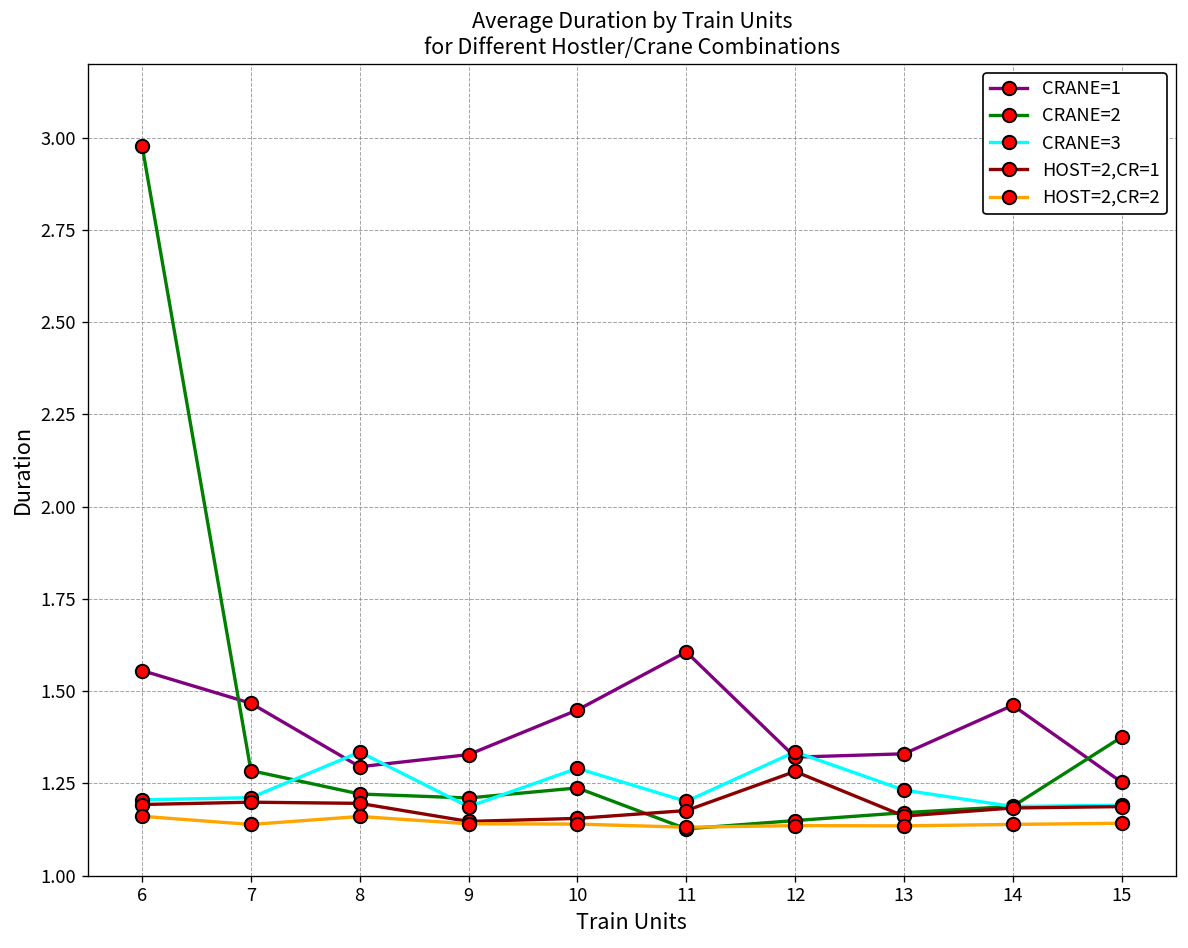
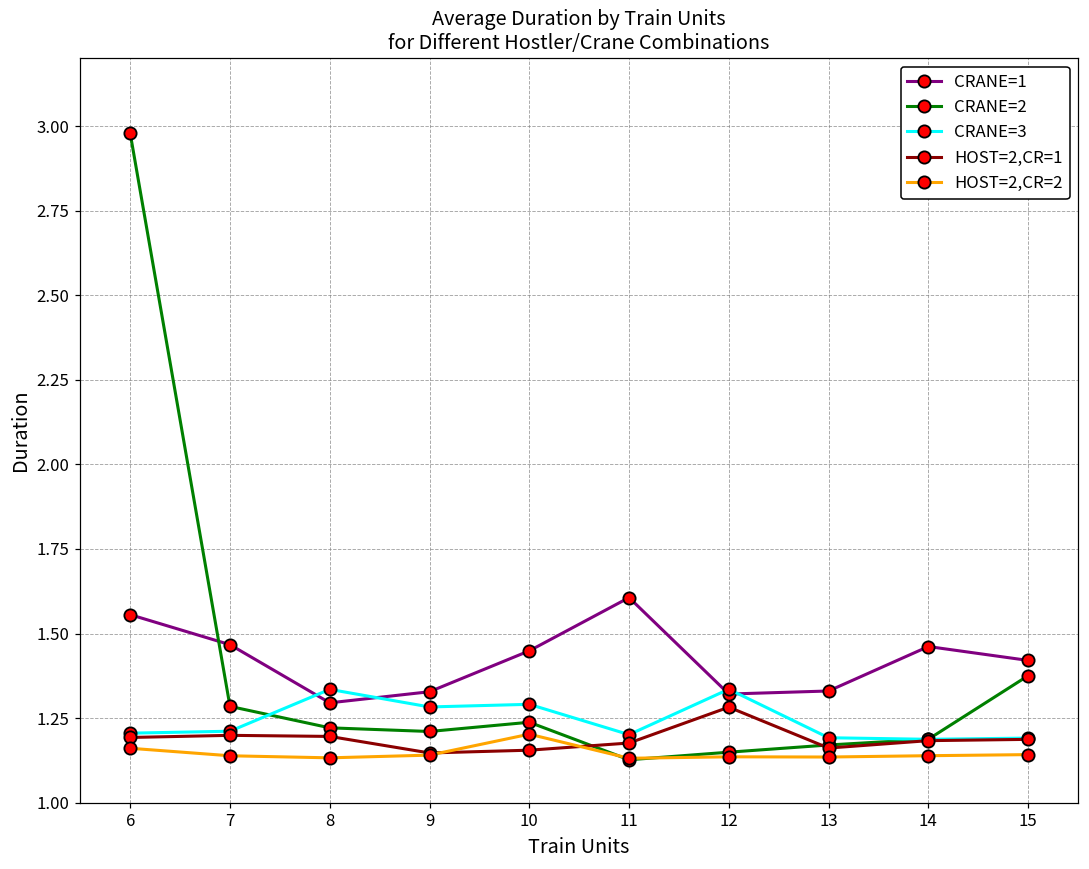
HOST=2,CR=2, 8: 1.16 -> 1.13
CRANE=3, 9: 1.19 -> 1.28
HOST=2,CR=2, 10: 1.14 -> 1.20
CRANE=3, 13: 1.23 -> 1.19
CRANE=1, 15: 1.25 -> 1.42
